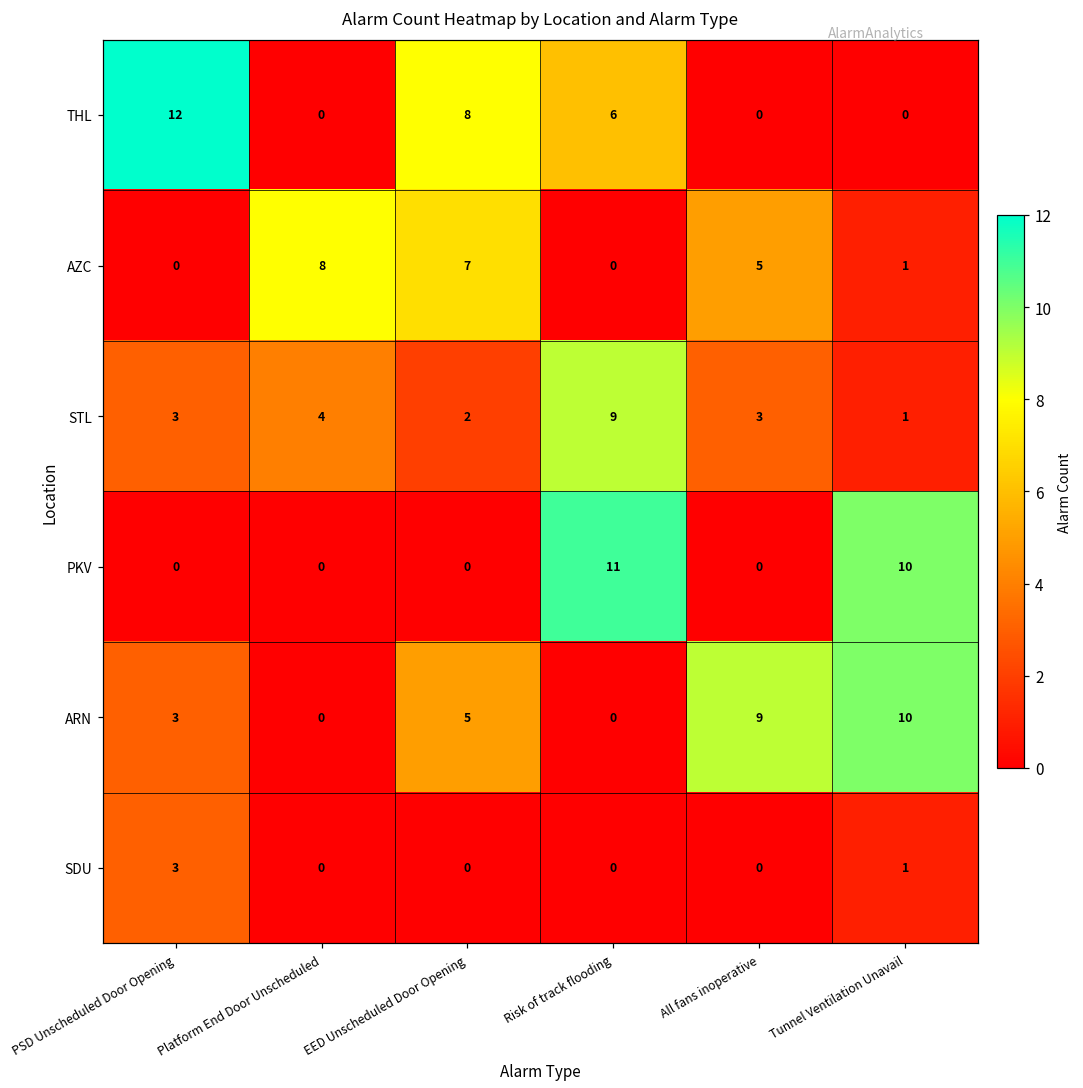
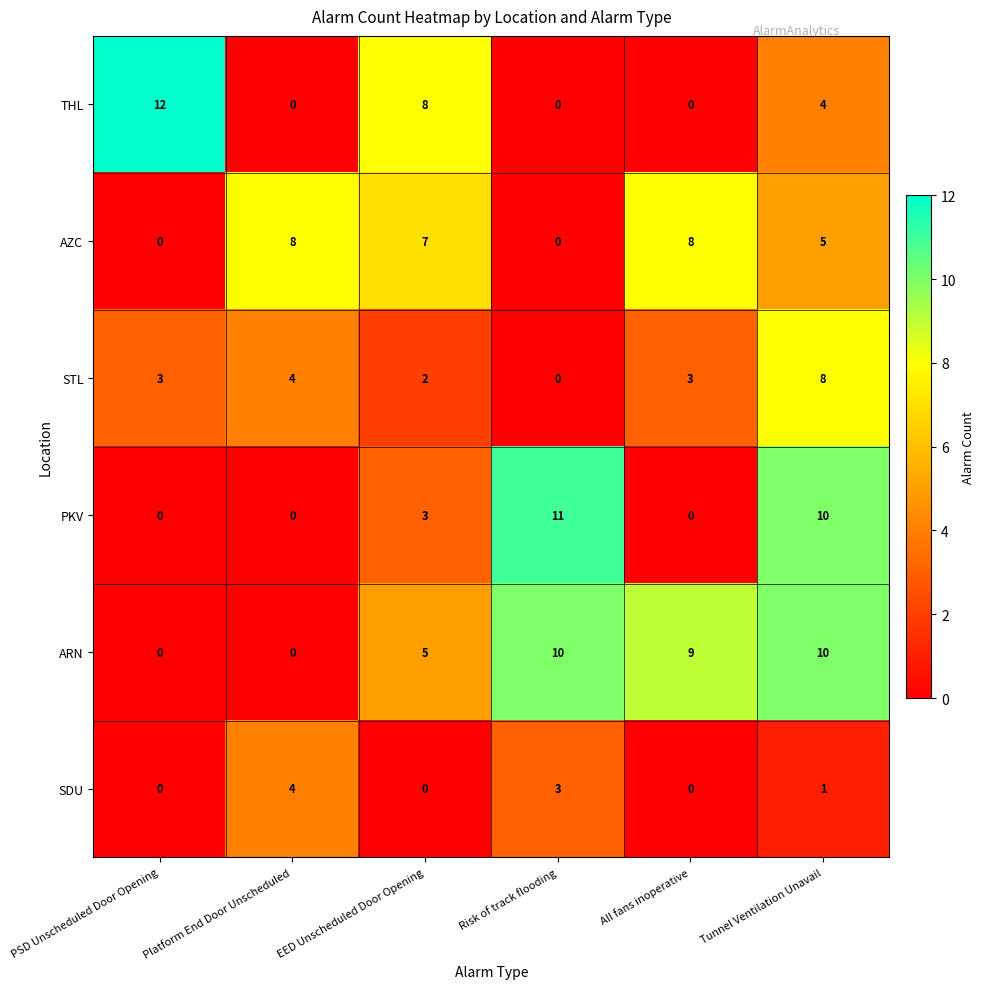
THL, Risk of track flooding: 6 -> 0
THL, Tunnel Ventilation Unavail: 0 -> 4
AZC, All fans inoperative: 5 -> 8
AZC, Tunnel Ventilation Unavail: 1 -> 5
STL, Risk of track flooding: 9 -> 0
STL, Tunnel Ventilation Unavail: 1 -> 8
PKV, EED Unscheduled Door Opening: 0 -> 3
ARN, PSD Unscheduled Door Opening: 3 -> 0
ARN, Risk of track flooding: 0 -> 10
SDU, PSD Unscheduled Door Opening: 3 -> 0
SDU, Platform End Door Unscheduled: 0 -> 4
SDU, Risk of track flooding: 0 -> 3
